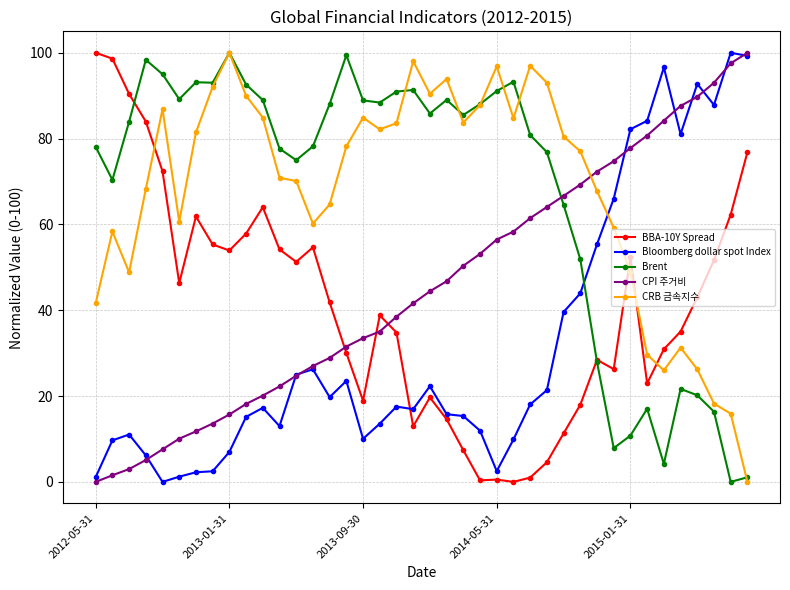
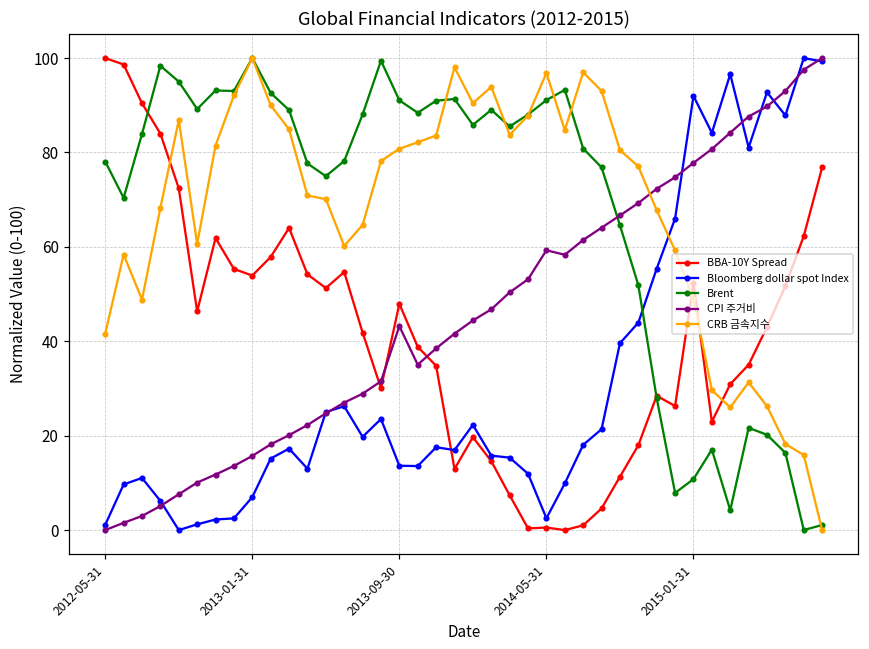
BBA-10Y Spread, 2013-09-30: 19 -> 48
Bloomberg dollar spot Index, 2013-09-30: 10 -> 14
Brent, 2013-09-30: 89 -> 91
CPI 주거비, 2013-09-30: 33 -> 43
CRB 금속지수, 2013-09-30: 85 -> 81
CPI 주거비, 2014-05-31: 56 -> 59
Bloomberg dollar spot Index, 2015-01-31: 82 -> 92
